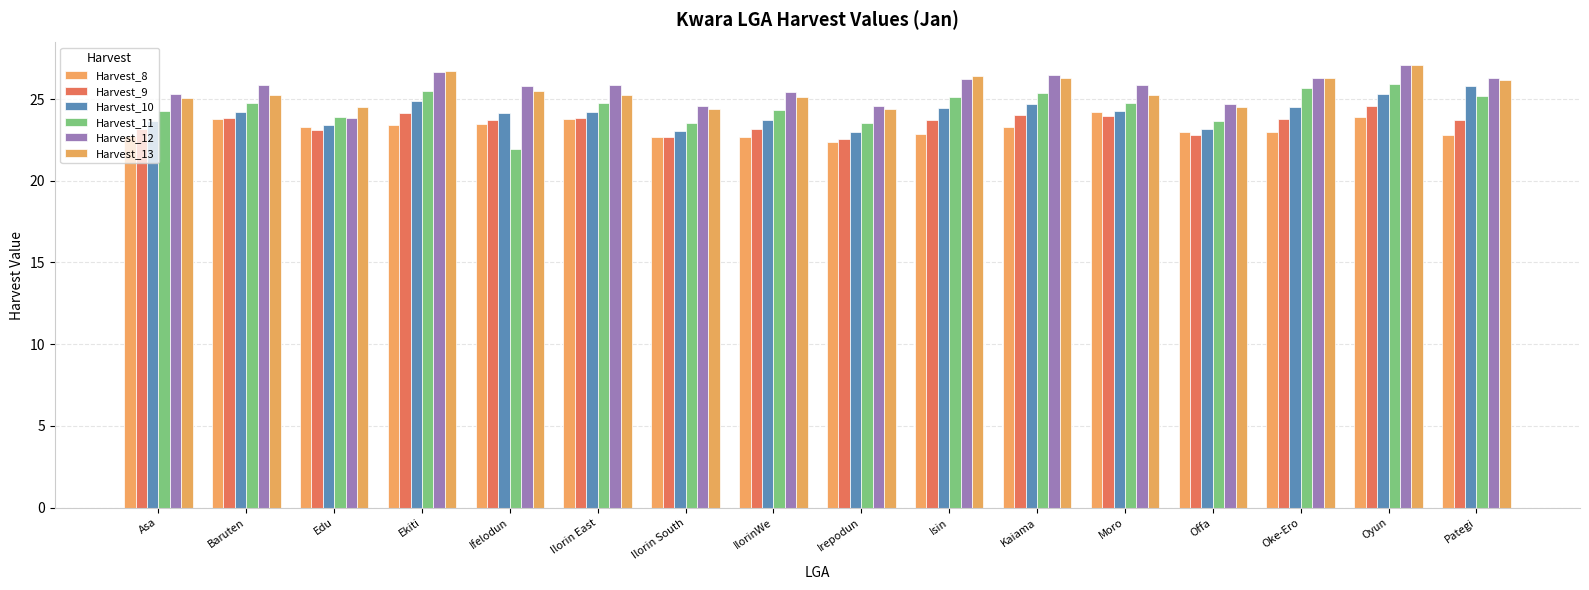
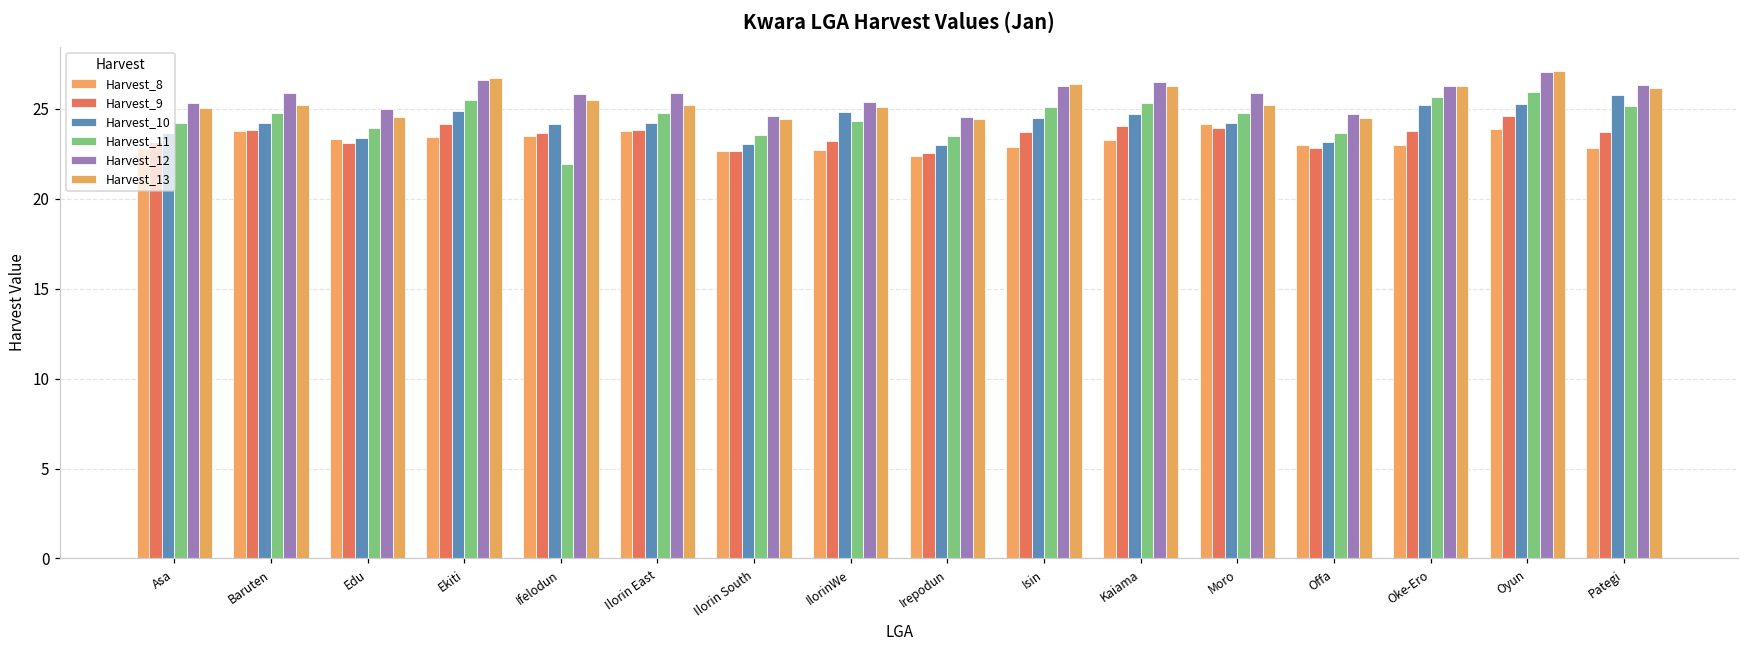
Harvest_12, Edu: 23.8 -> 25.0
Harvest_10, IlorinWe: 23.7 -> 24.8
Harvest_10, Oke-Ero: 24.5 -> 25.2
